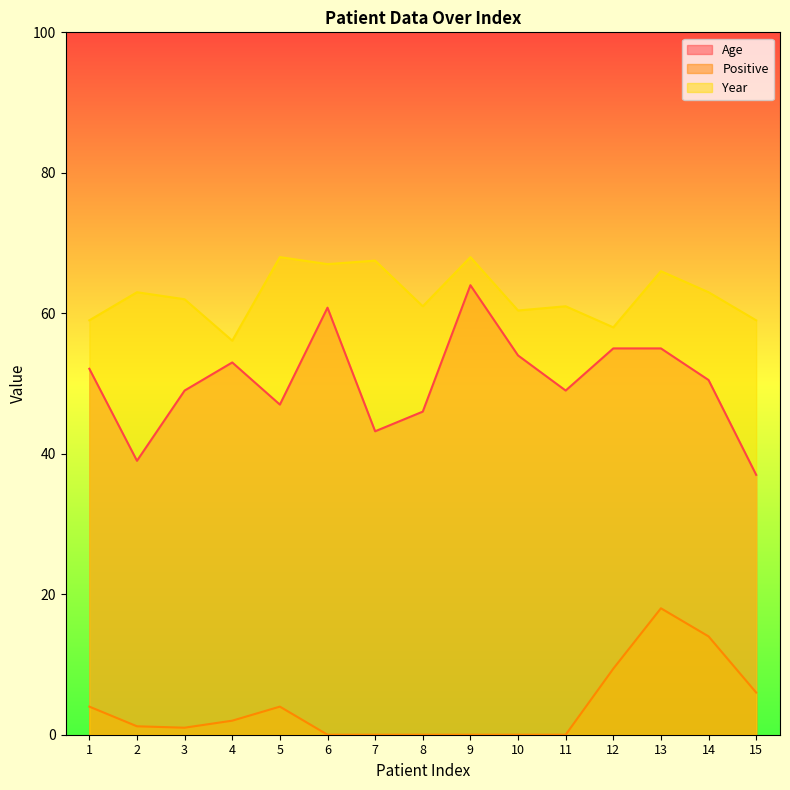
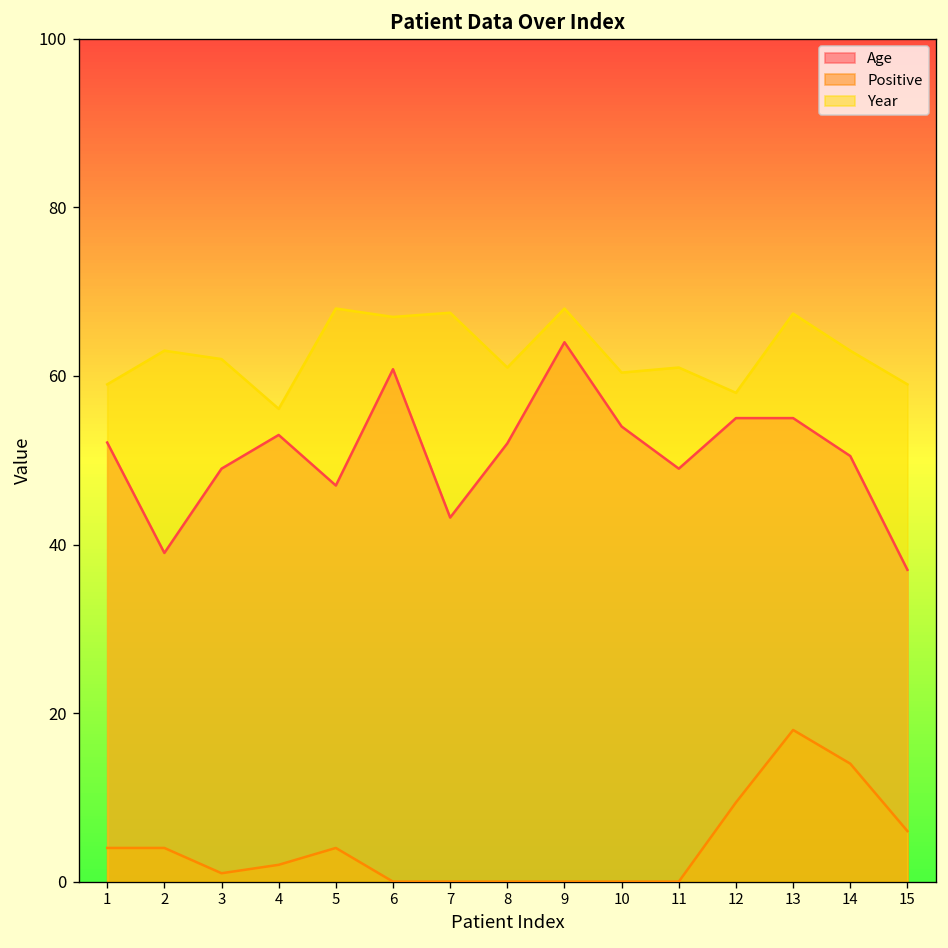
Positive, 2: 1 -> 4
Age, 8: 46 -> 52
Year, 13: 66 -> 67
